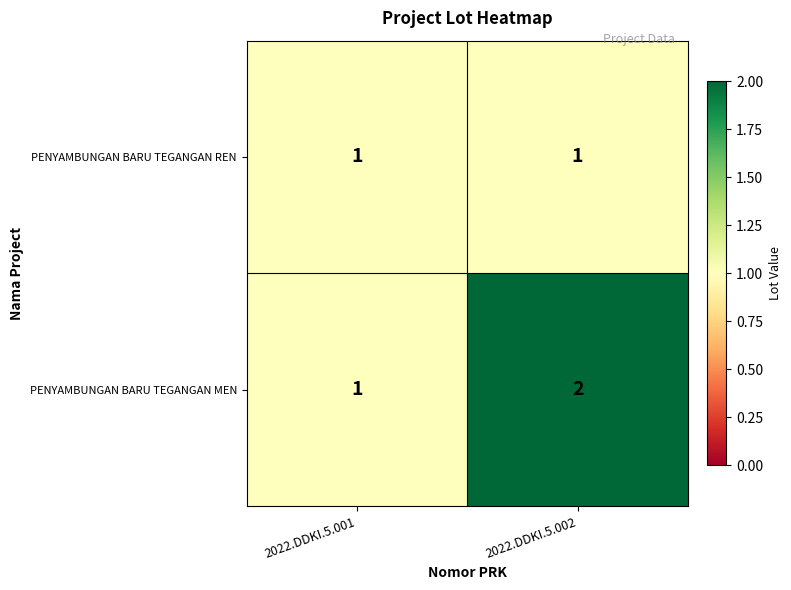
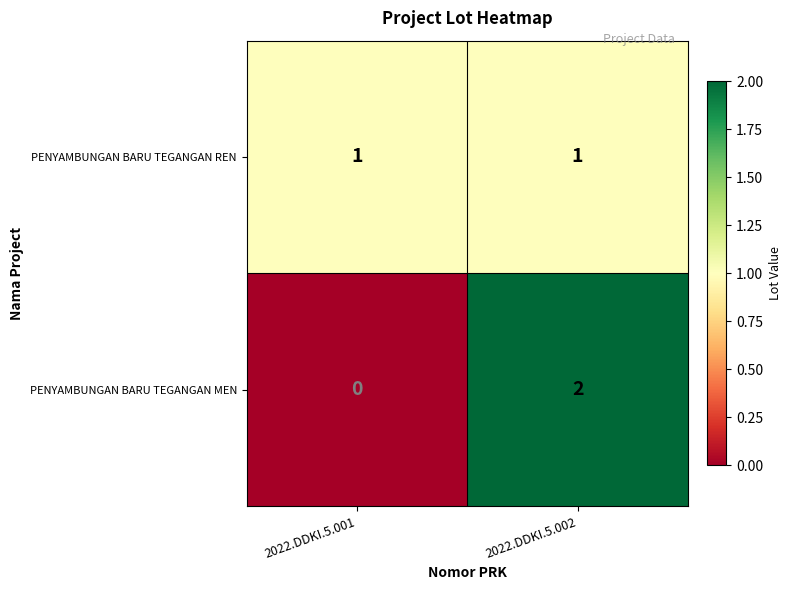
PENYAMBUNGAN BARU TEGANGAN MEN, 2022.DDKI.5.001: 1 -> 0
